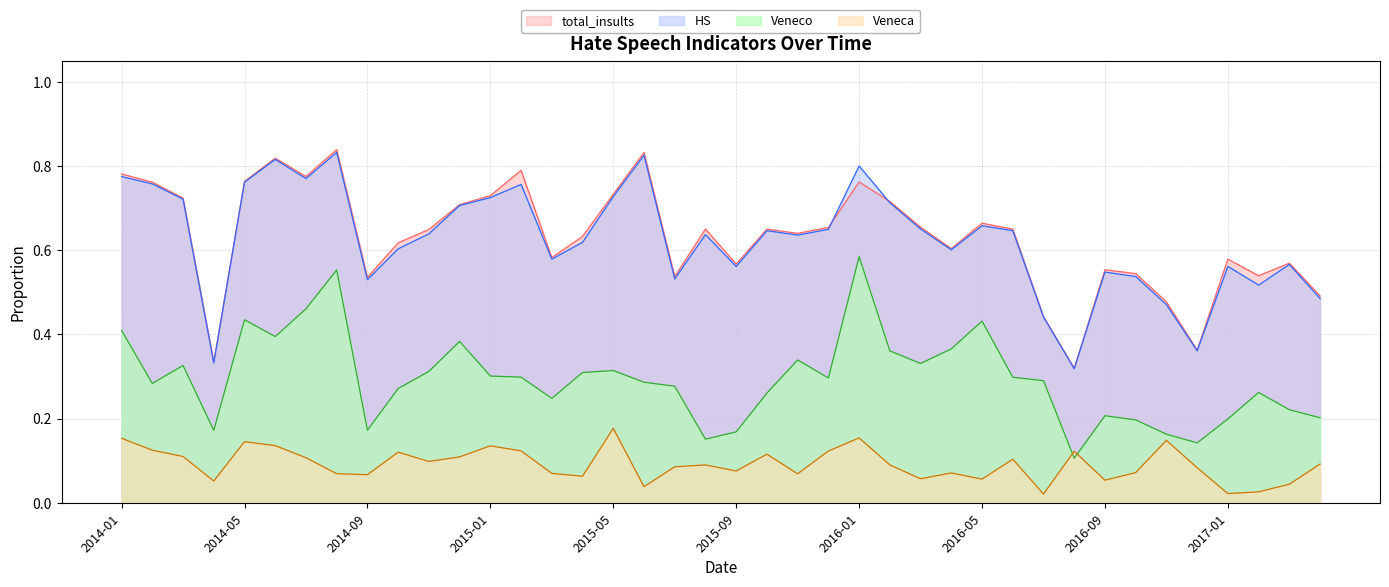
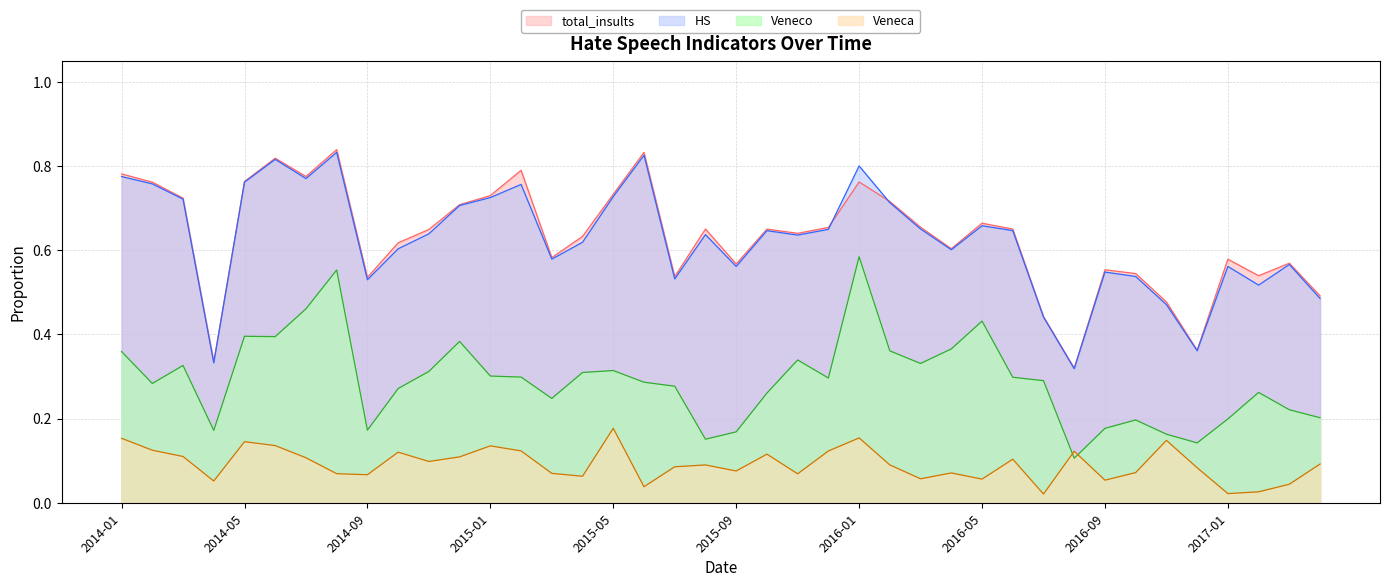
Veneco, 2014-01: 0.41 -> 0.36
Veneco, 2014-05: 0.43 -> 0.40
Veneco, 2016-09: 0.21 -> 0.18
